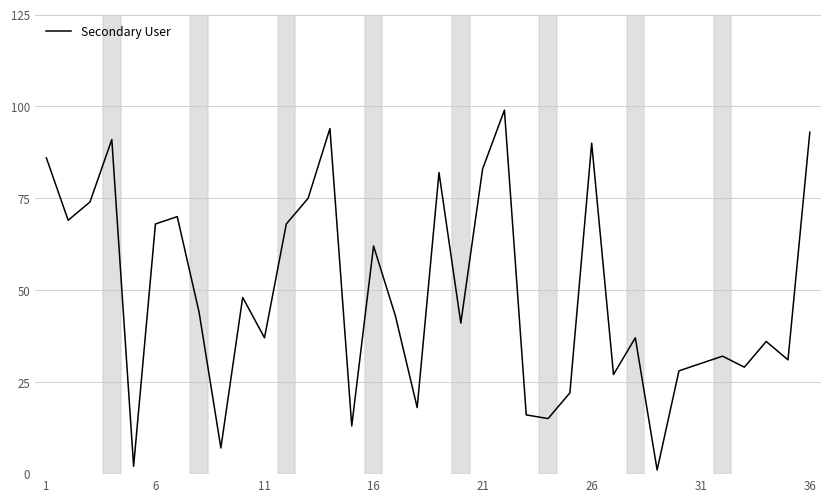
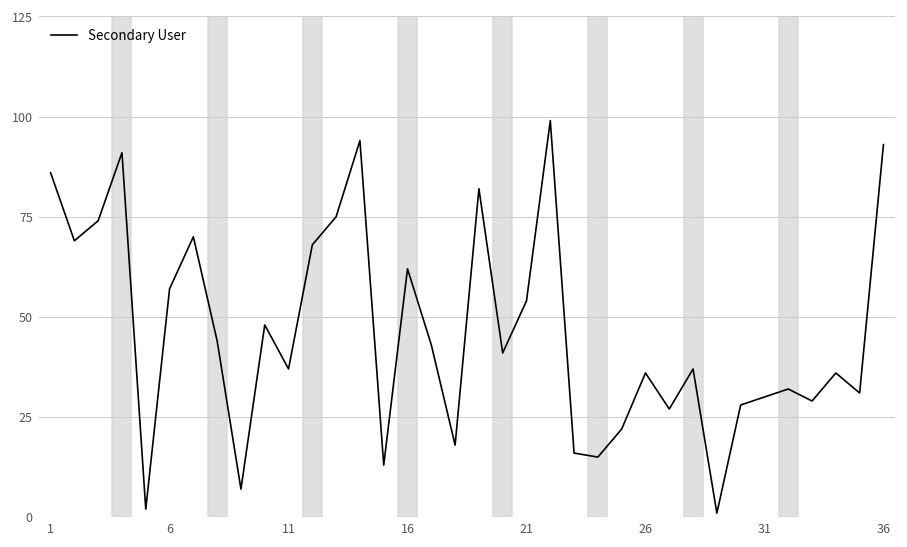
6: 68 -> 57
21: 83 -> 54
26: 90 -> 36
